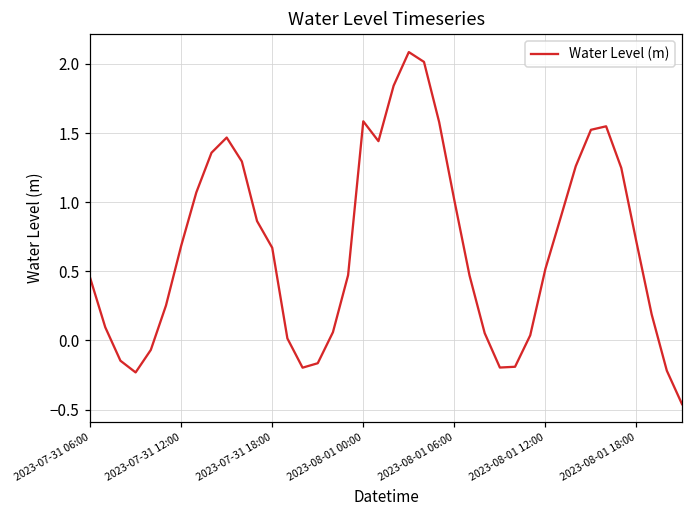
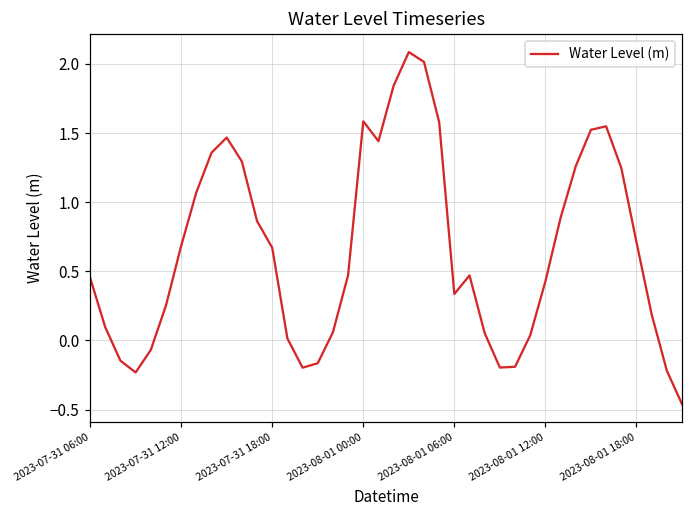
2023-08-01 06:00: 1.01 -> 0.34
2023-08-01 12:00: 0.52 -> 0.43
